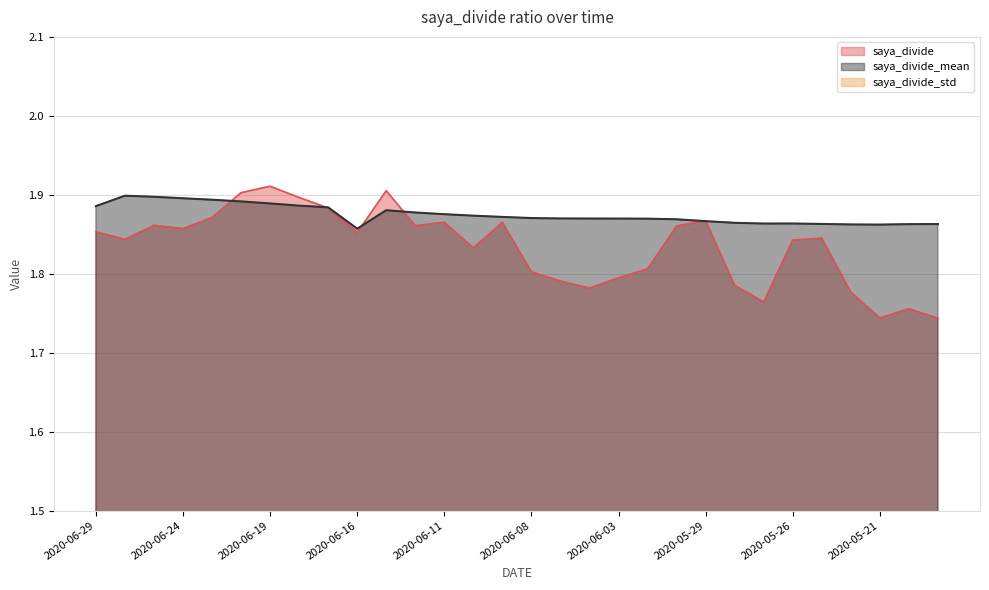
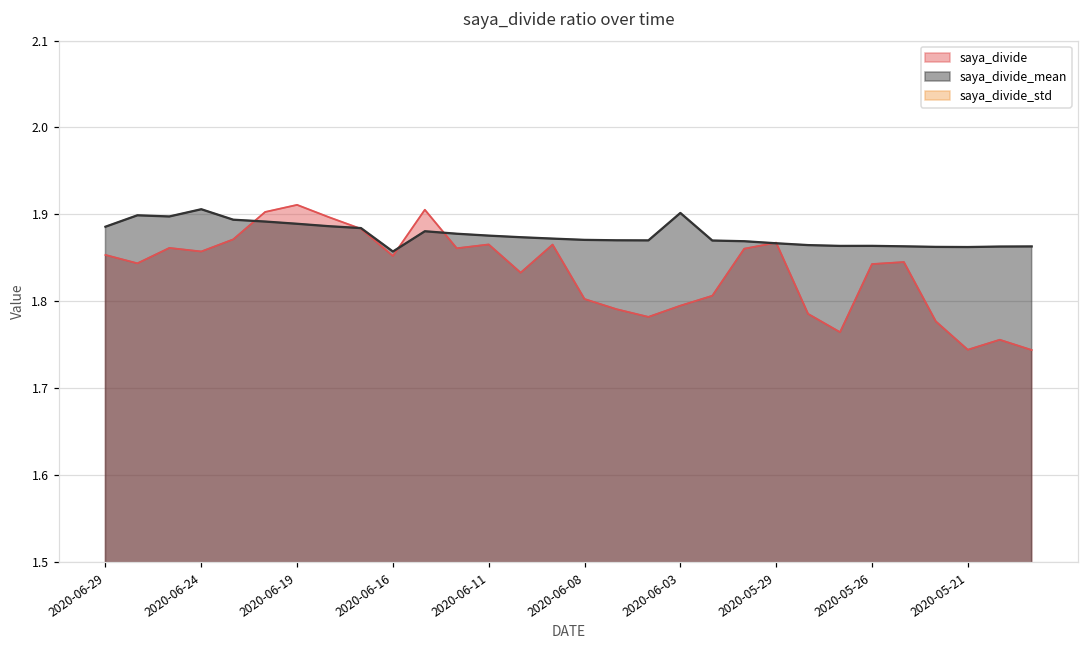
saya_divide_mean, 2020-06-24: 1.90 -> 1.91
saya_divide_mean, 2020-06-03: 1.87 -> 1.90
